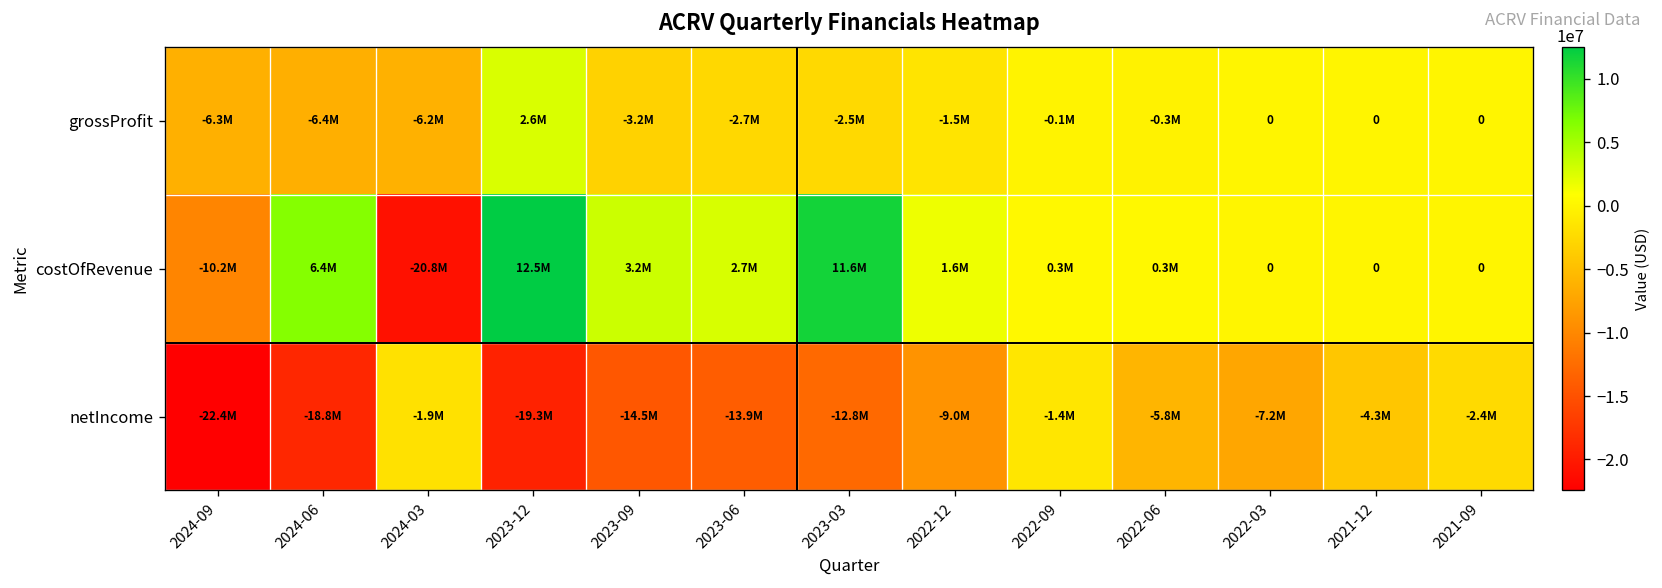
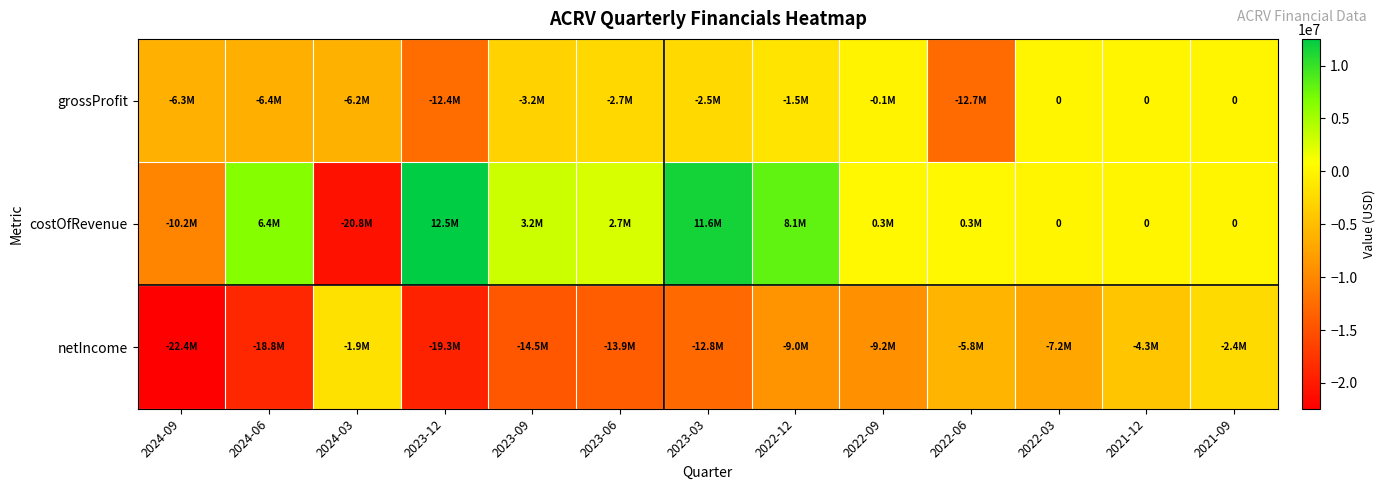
grossProfit, 2023-12: 2.6M -> -12.4M
grossProfit, 2022-06: -0.3M -> -12.7M
costOfRevenue, 2022-12: 1.6M -> 8.1M
netIncome, 2022-09: -1.4M -> -9.2M
